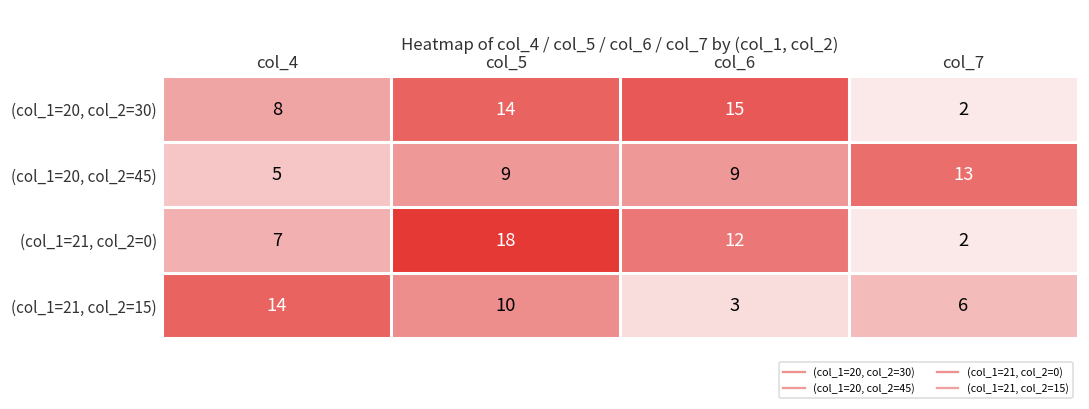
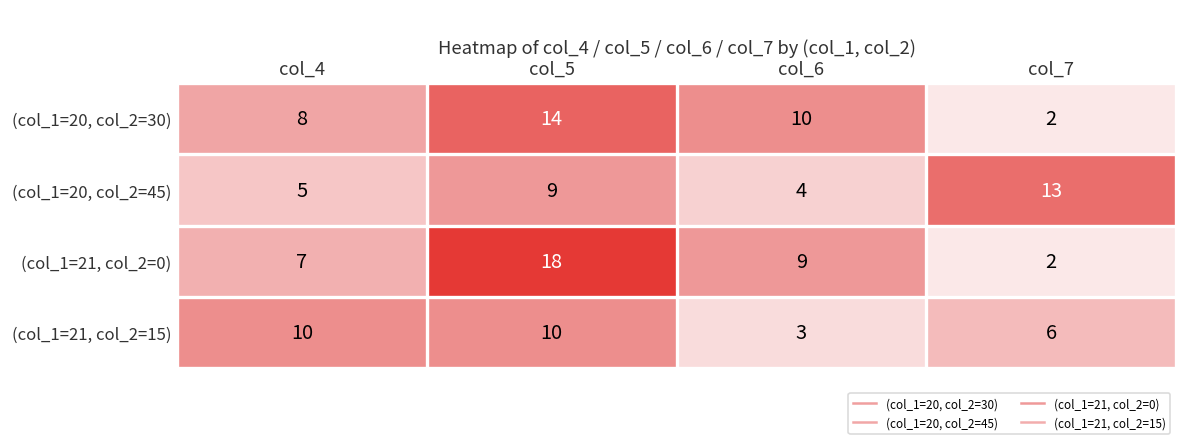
(col_1=20, col_2=30), col_6: 15 -> 10
(col_1=20, col_2=45), col_6: 9 -> 4
(col_1=21, col_2=0), col_6: 12 -> 9
(col_1=21, col_2=15), col_4: 14 -> 10
